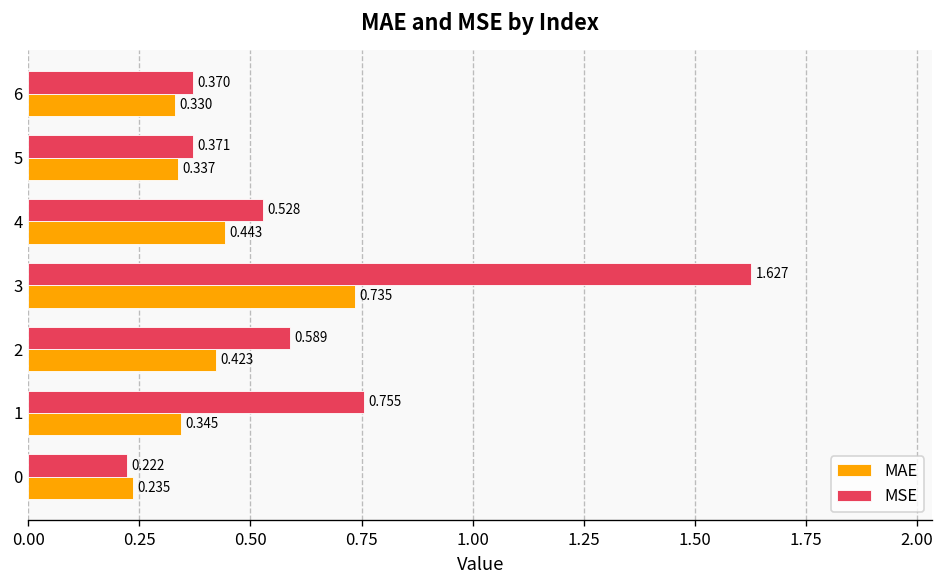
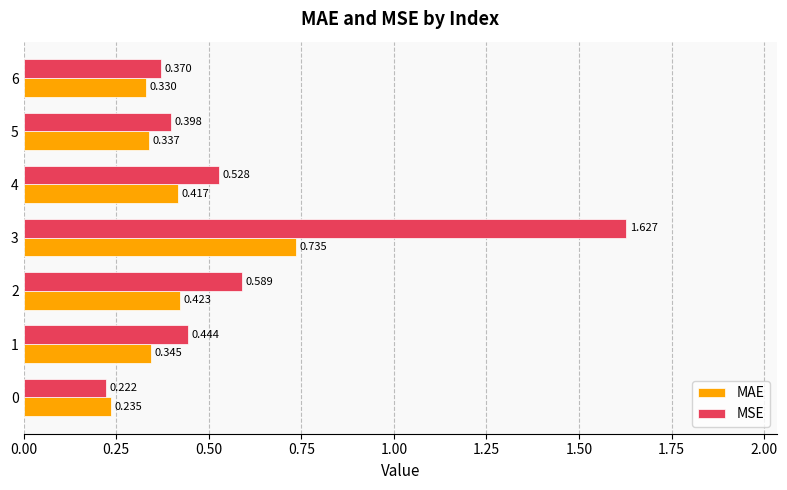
MSE, 5: 0.371 -> 0.398
MAE, 4: 0.443 -> 0.417
MSE, 1: 0.755 -> 0.444
